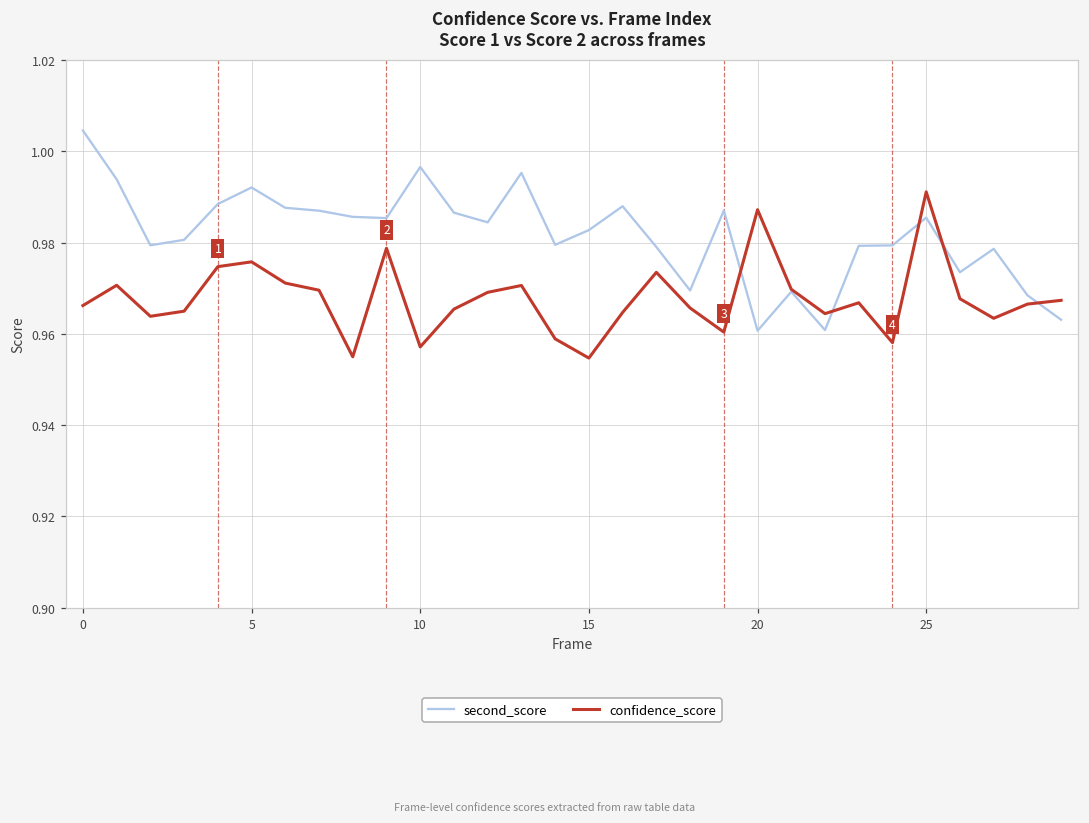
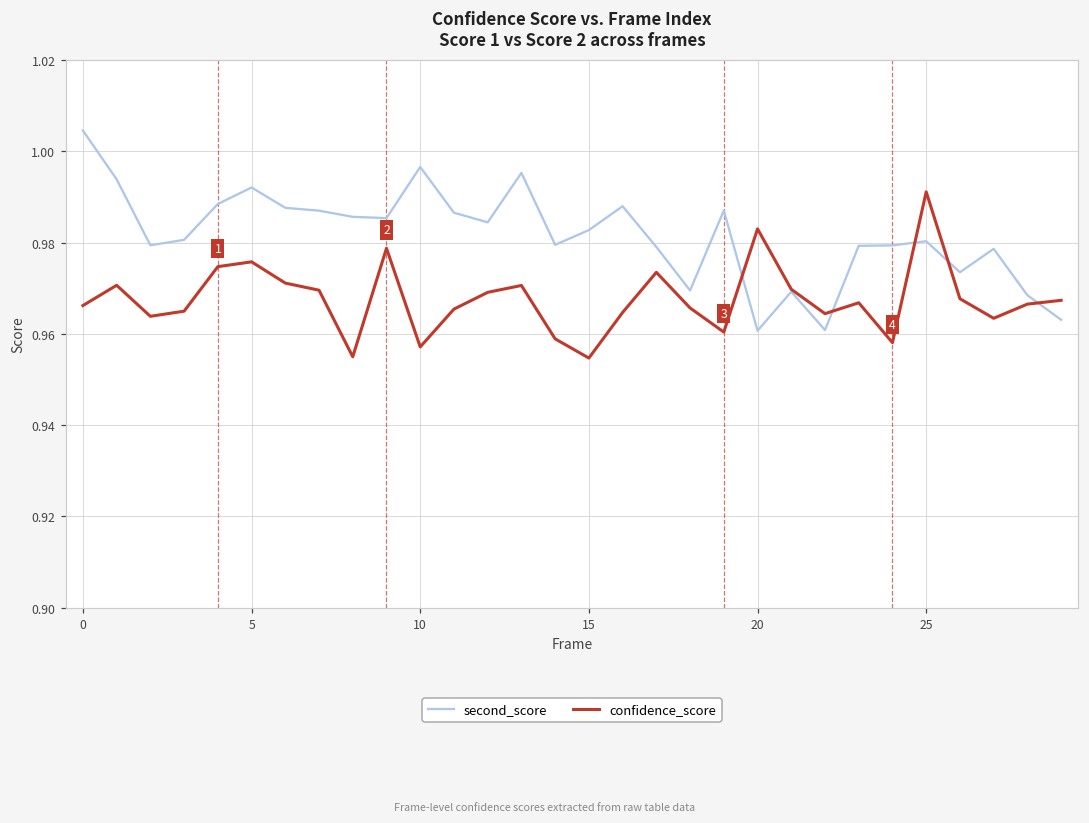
confidence_score, 20: 0.987 -> 0.983
second_score, 25: 0.985 -> 0.980
